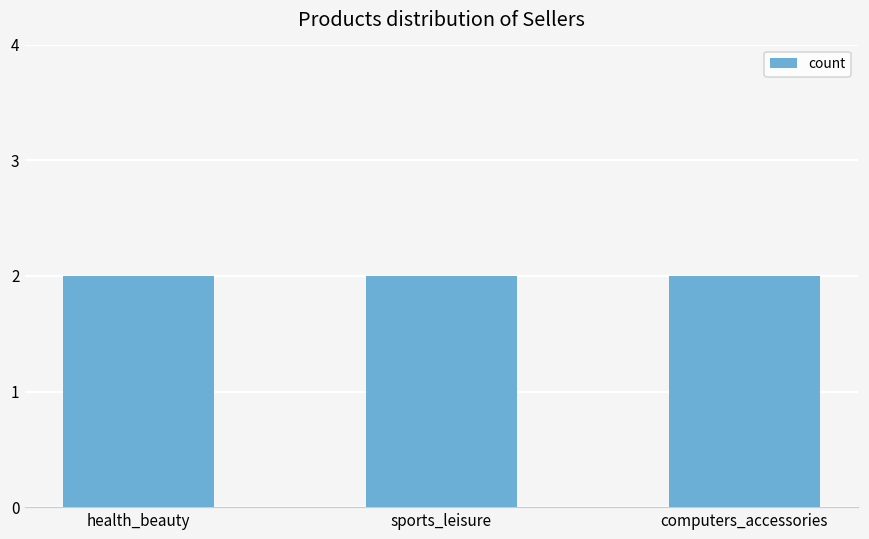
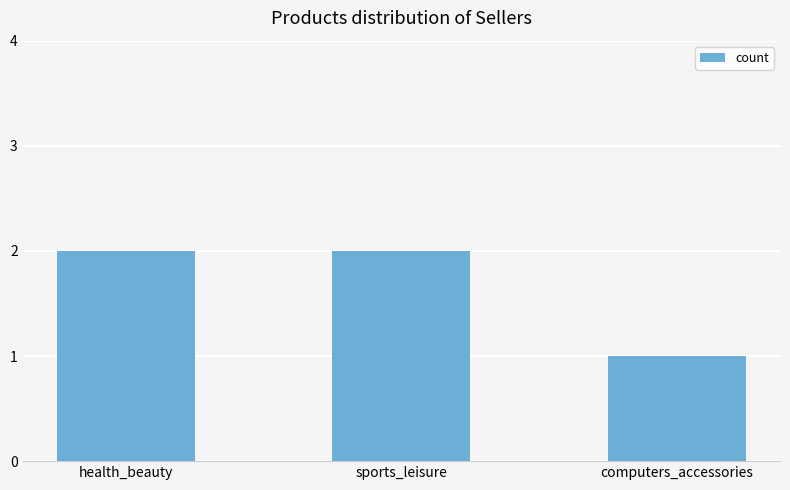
computers_accessories: 2 -> 1
